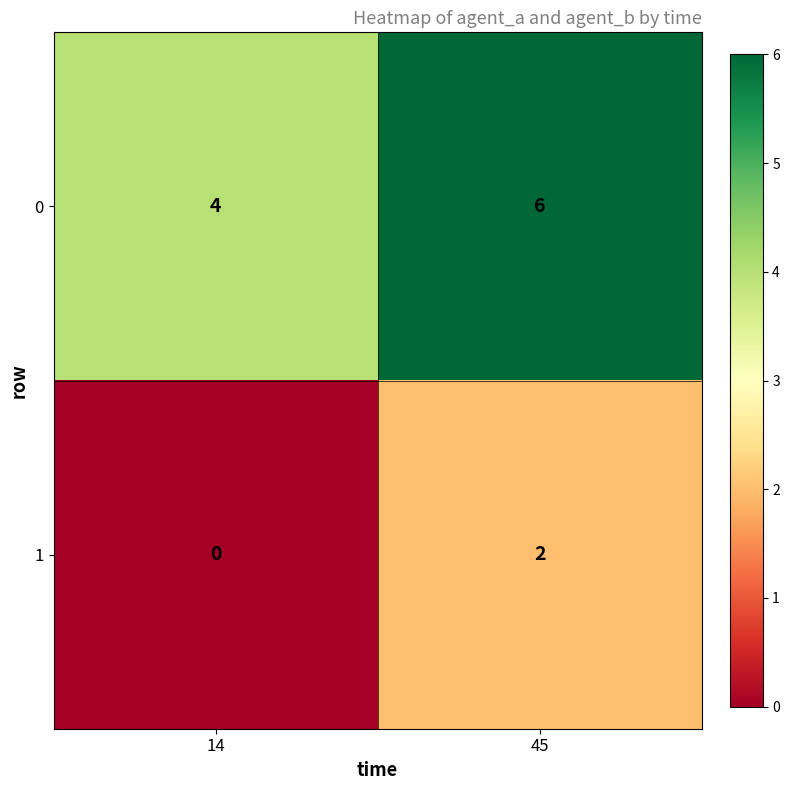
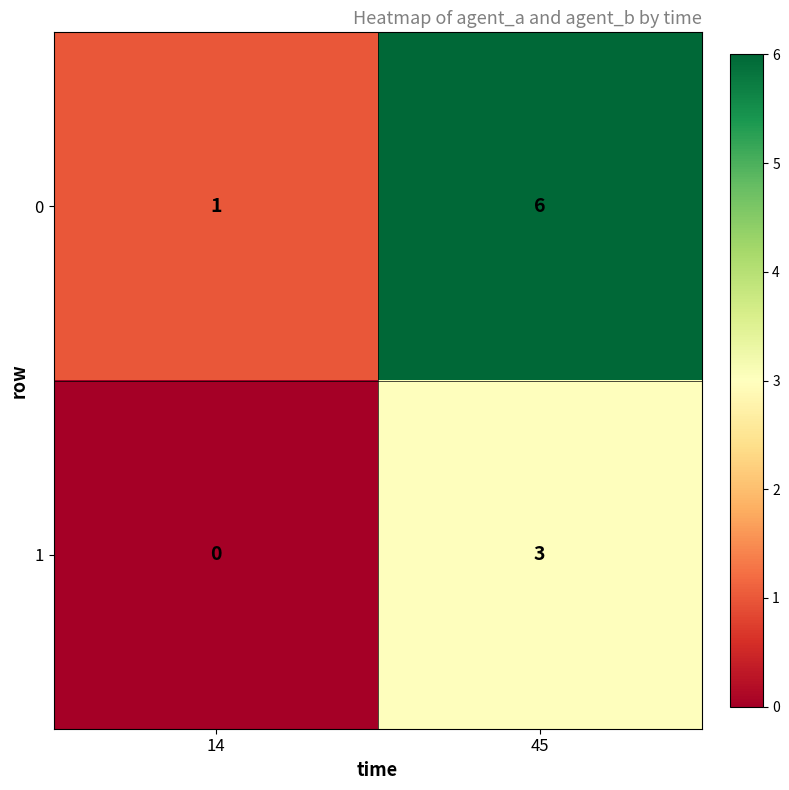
0, 14: 4 -> 1
1, 45: 2 -> 3
